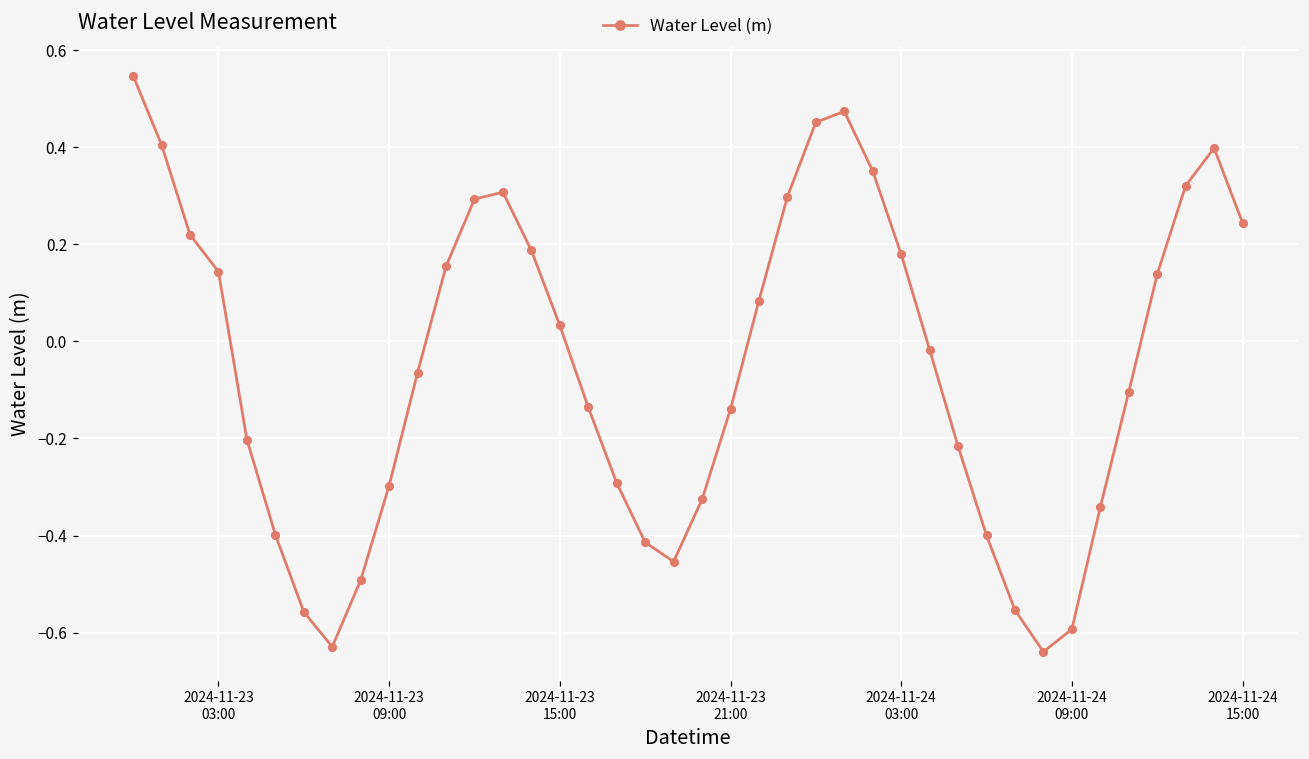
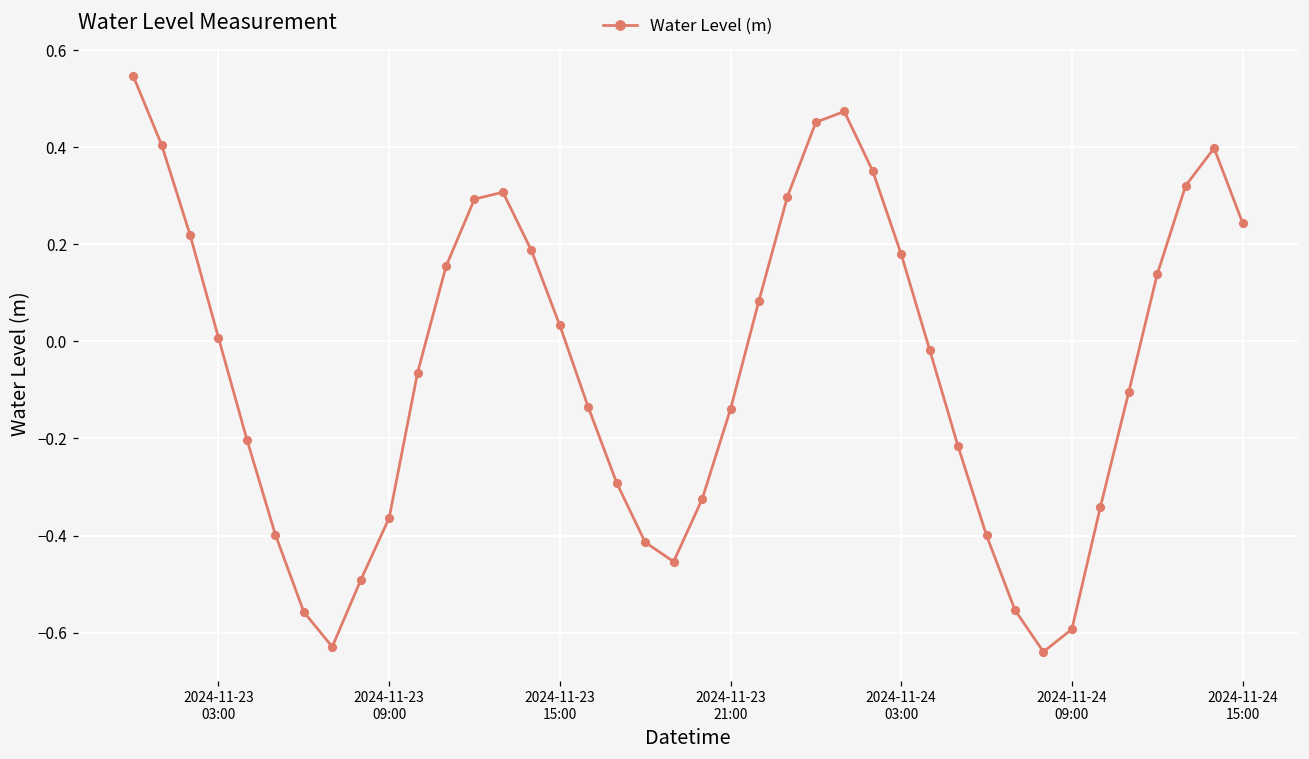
2024-11-23 03:00: 0.14 -> 0.01
2024-11-23 09:00: -0.30 -> -0.36
